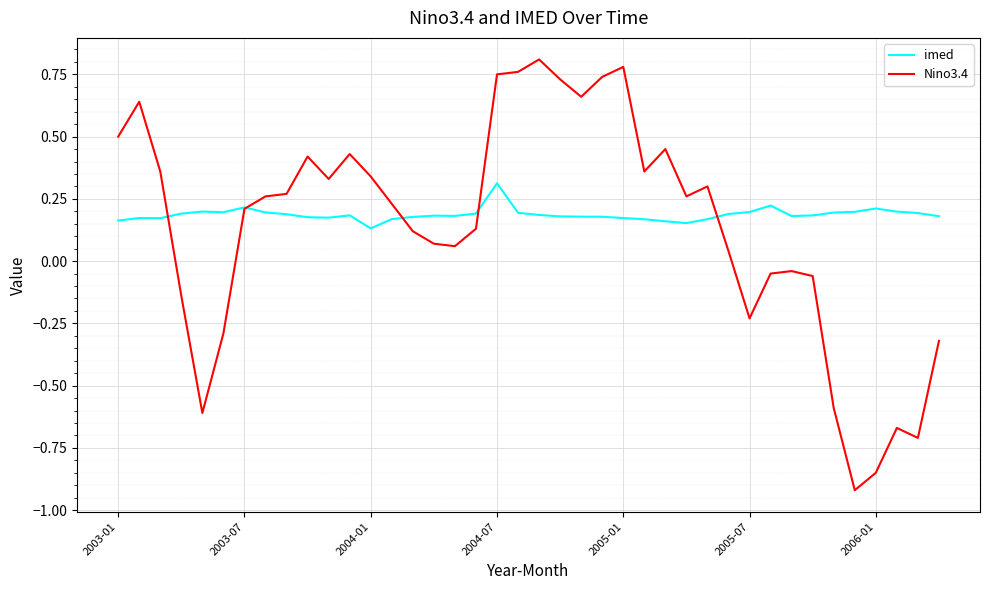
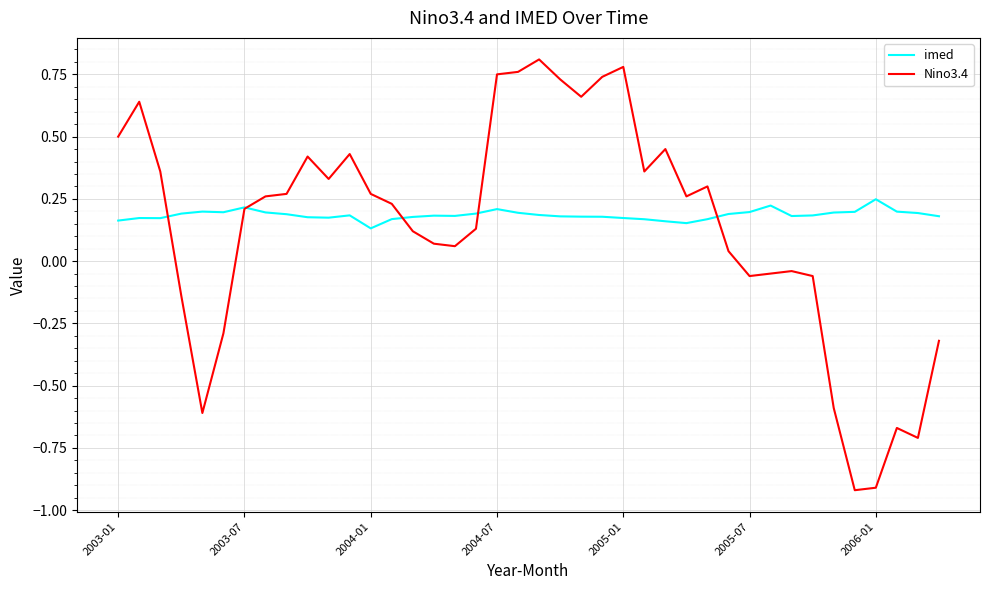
Nino3.4, 2004-01: 0.34 -> 0.27
imed, 2004-07: 0.31 -> 0.21
Nino3.4, 2005-07: -0.23 -> -0.06
imed, 2006-01: 0.21 -> 0.25
Nino3.4, 2006-01: -0.85 -> -0.91
